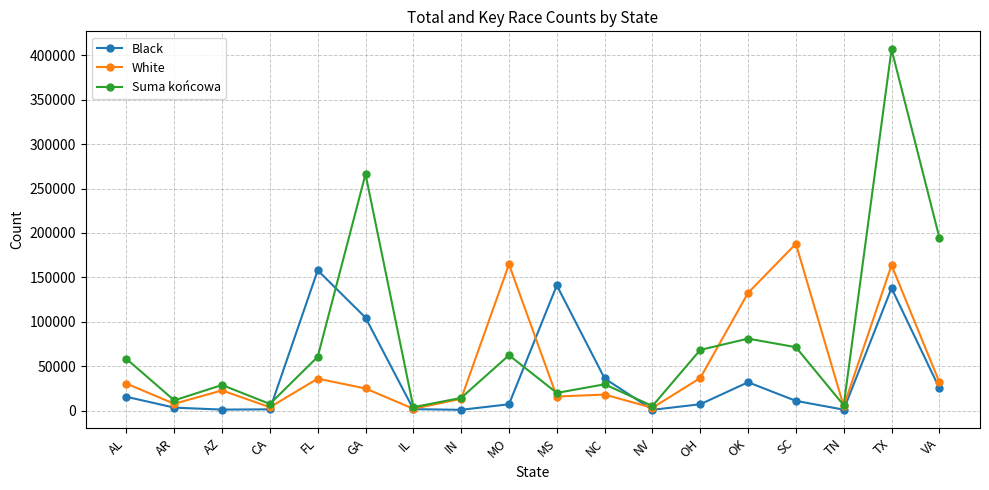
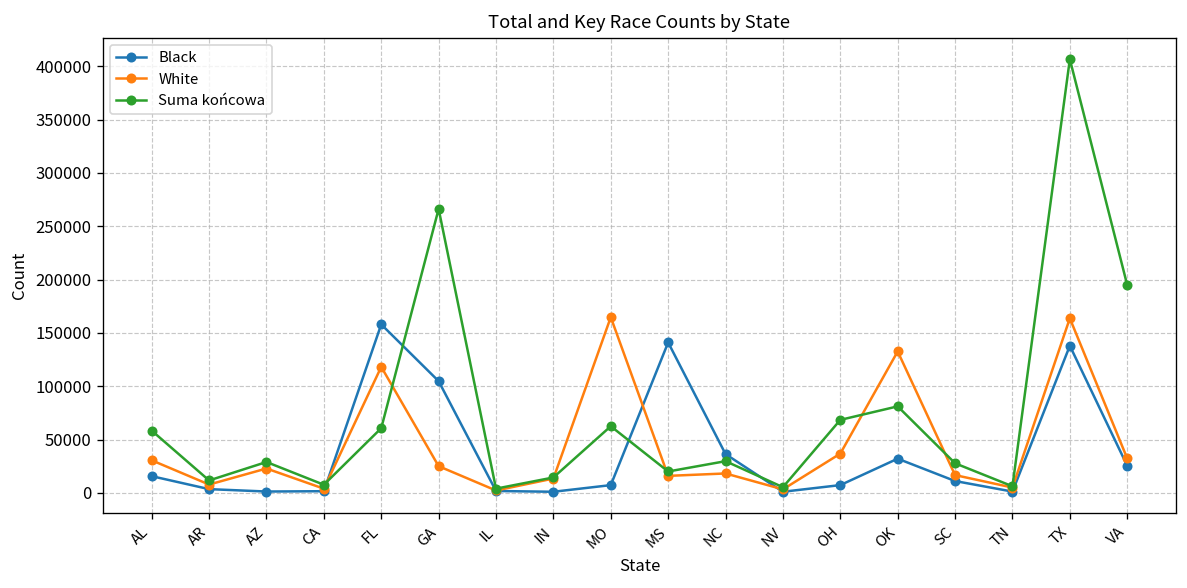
White, FL: 40000 -> 120000
White, SC: 190000 -> 20000
Suma końcowa, SC: 70000 -> 30000
